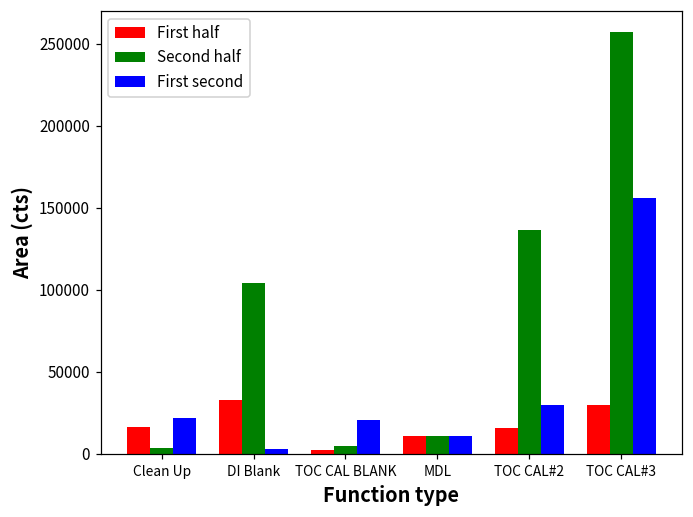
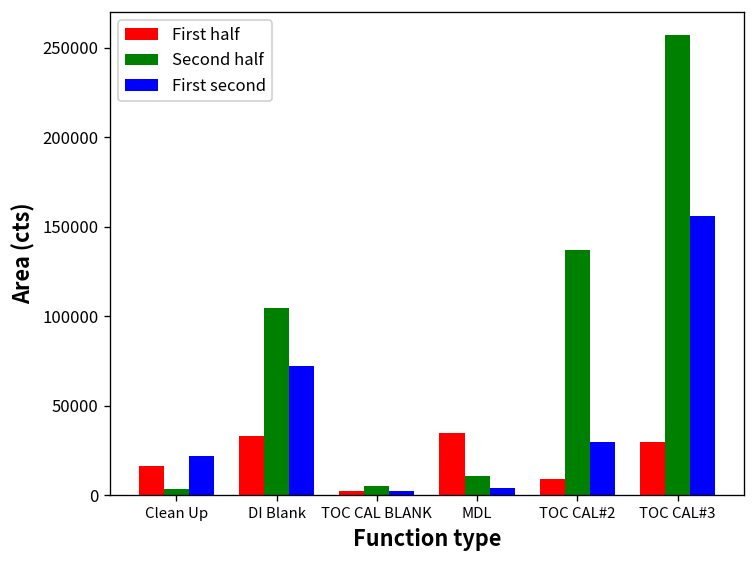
First second, DI Blank: 3000 -> 72000
First second, TOC CAL BLANK: 21000 -> 2000
First half, MDL: 11000 -> 35000
First second, MDL: 11000 -> 4000
First half, TOC CAL#2: 16000 -> 9000
